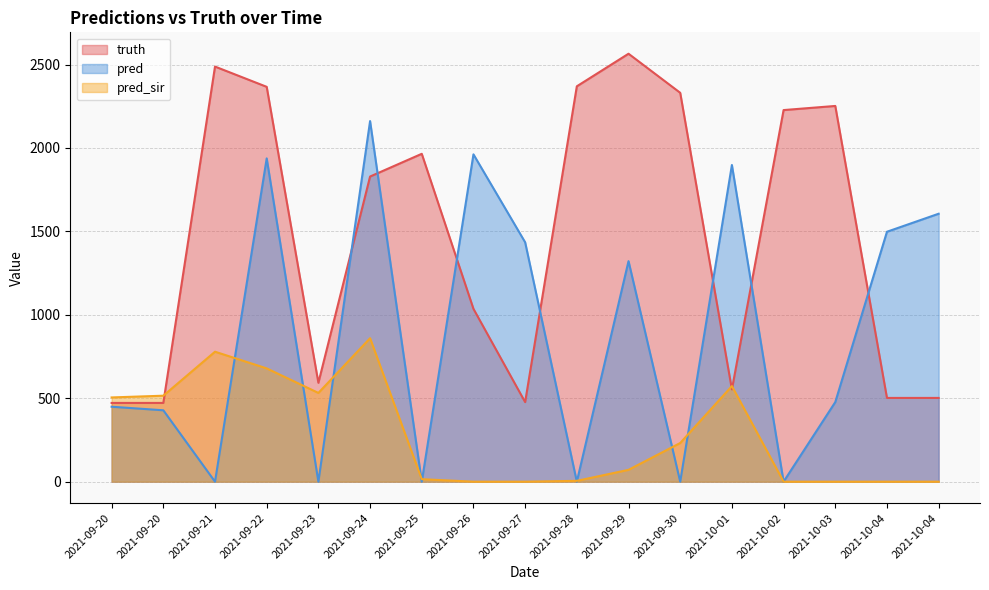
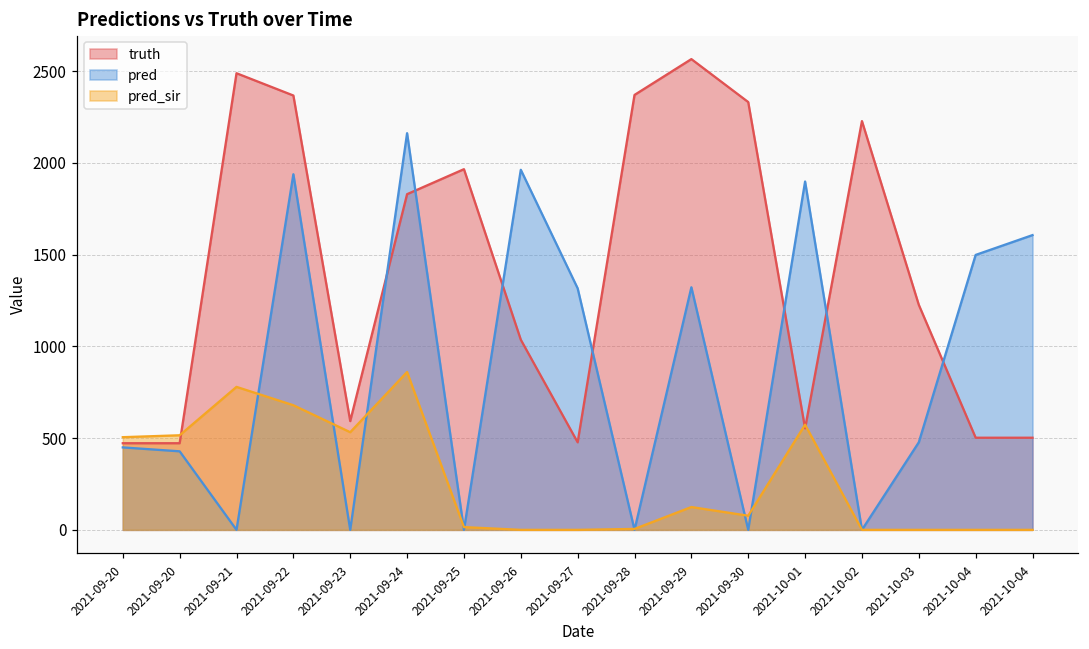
pred, 2021-09-27: 1430 -> 1320
pred_sir, 2021-09-29: 70 -> 120
pred_sir, 2021-09-30: 230 -> 80
truth, 2021-10-03: 2250 -> 1230
